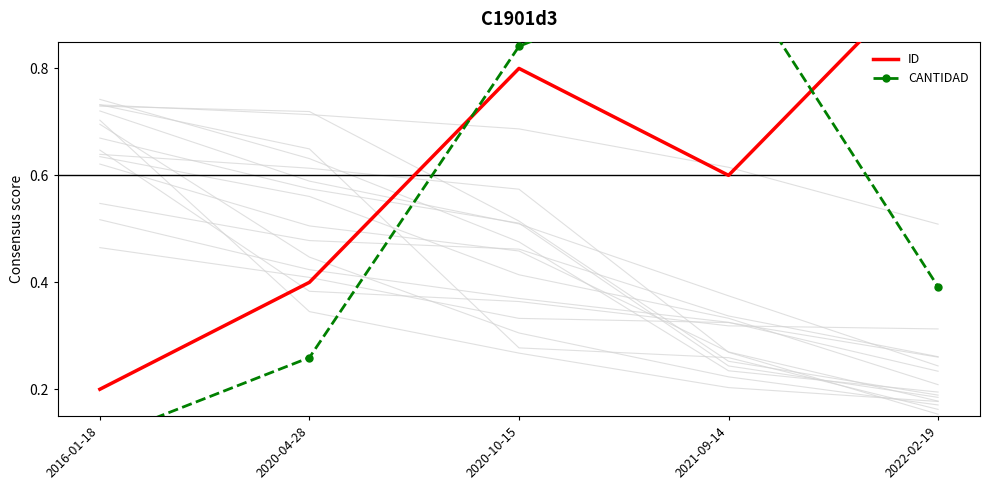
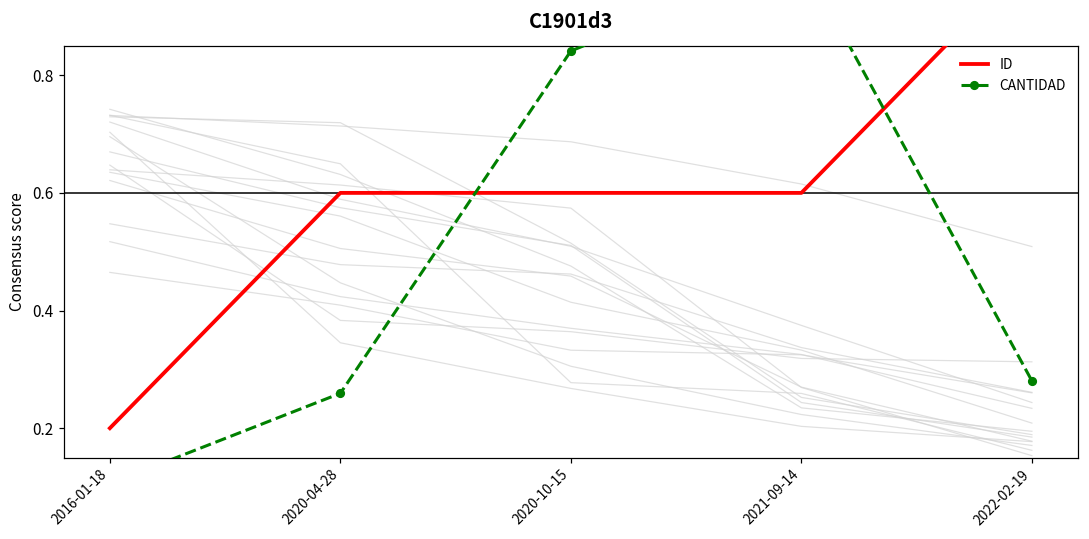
ID, 2020-04-28: 0.40 -> 0.60
ID, 2020-10-15: 0.80 -> 0.60
CANTIDAD, 2022-02-19: 0.39 -> 0.28
